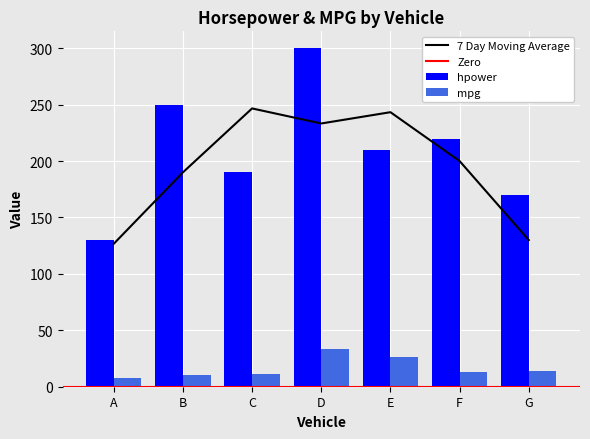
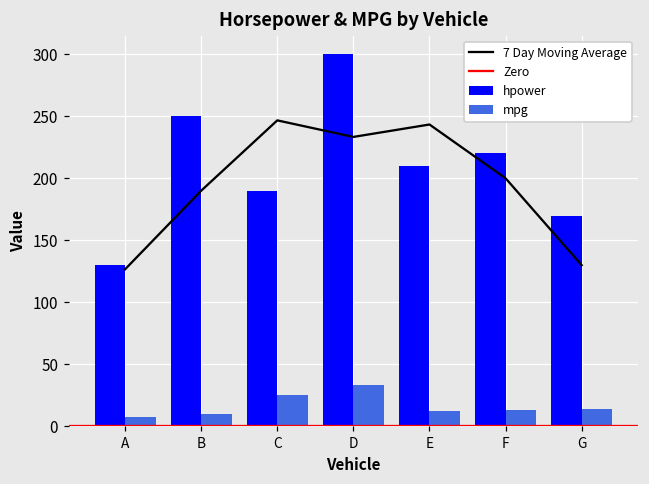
mpg, C: 11 -> 26
mpg, E: 26 -> 12
